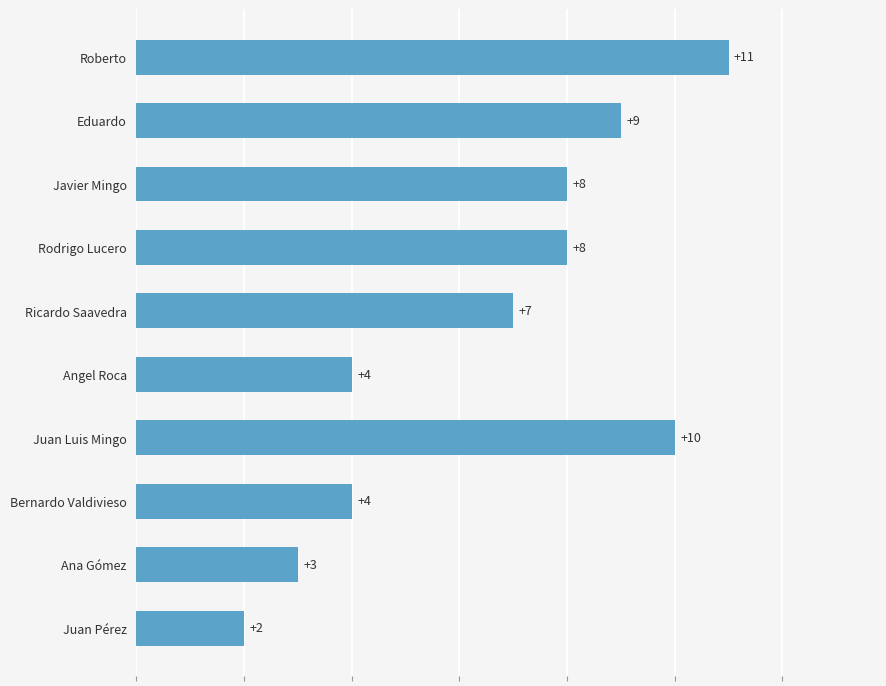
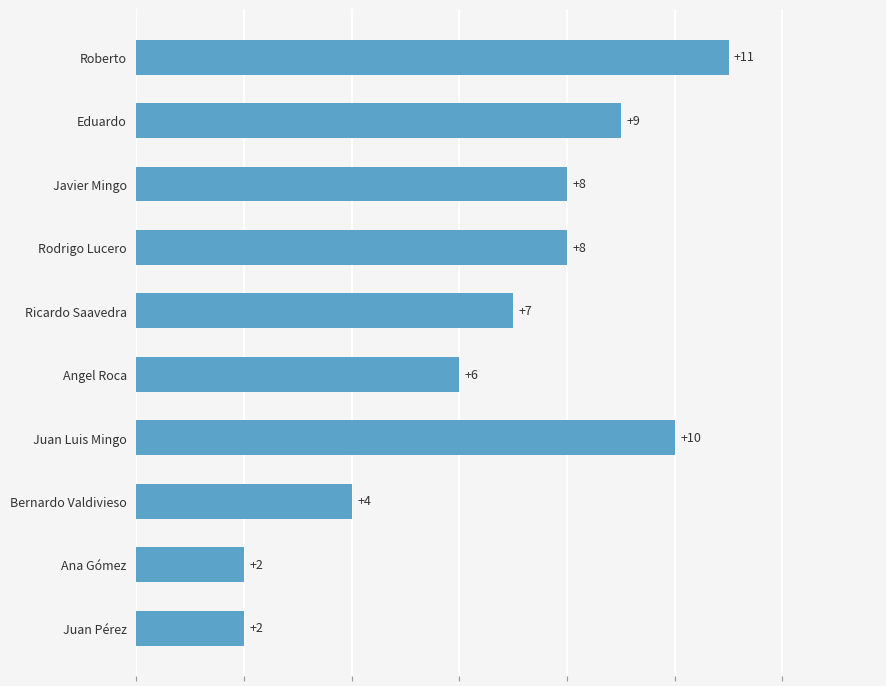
Angel Roca: +4 -> +6
Ana Gómez: +3 -> +2
